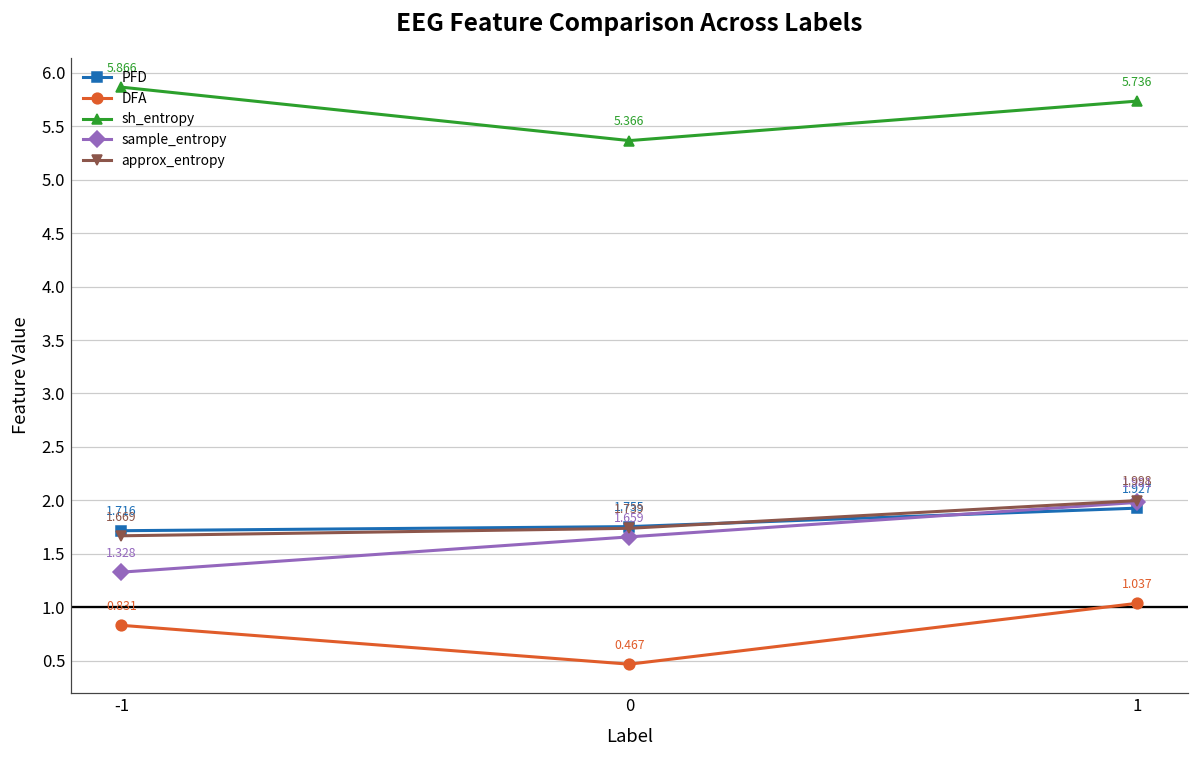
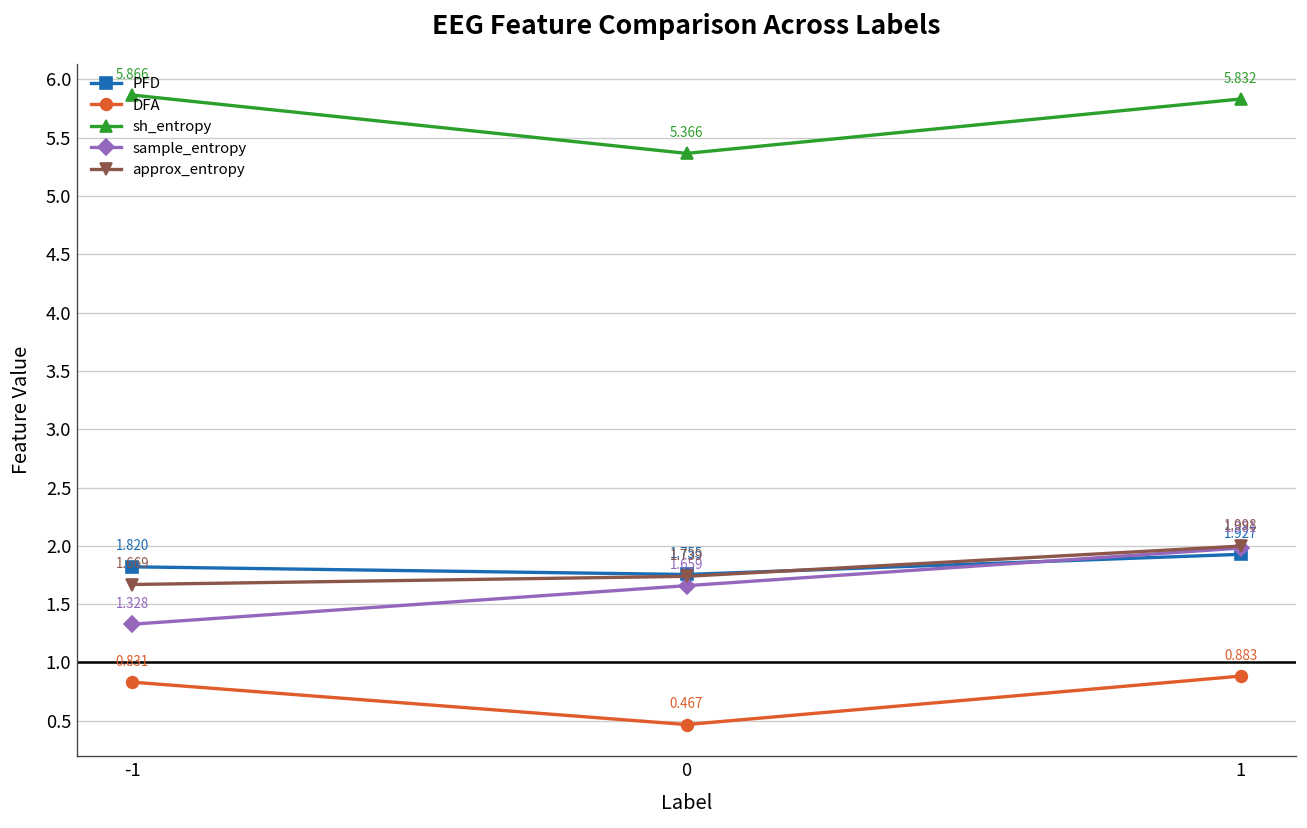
PFD, -1: 1.716 -> 1.820
DFA, 1: 1.037 -> 0.883
sh_entropy, 1: 5.736 -> 5.832
